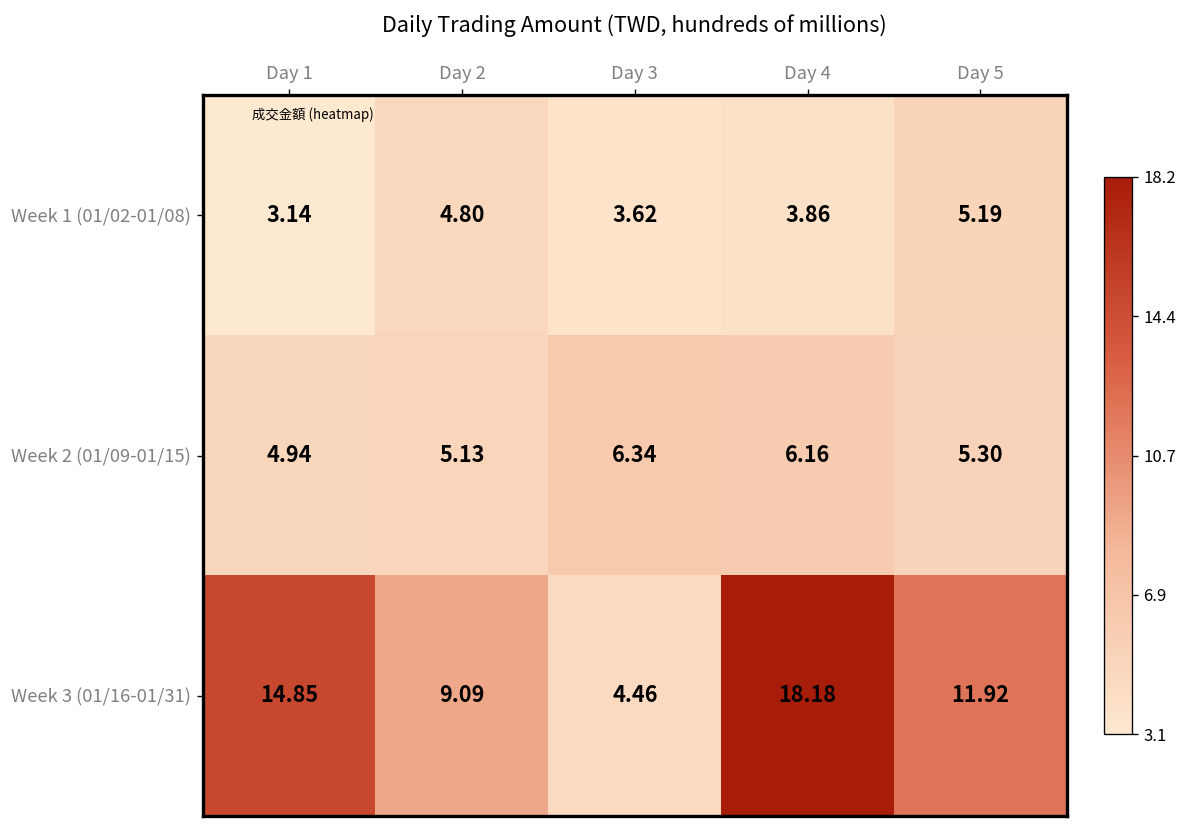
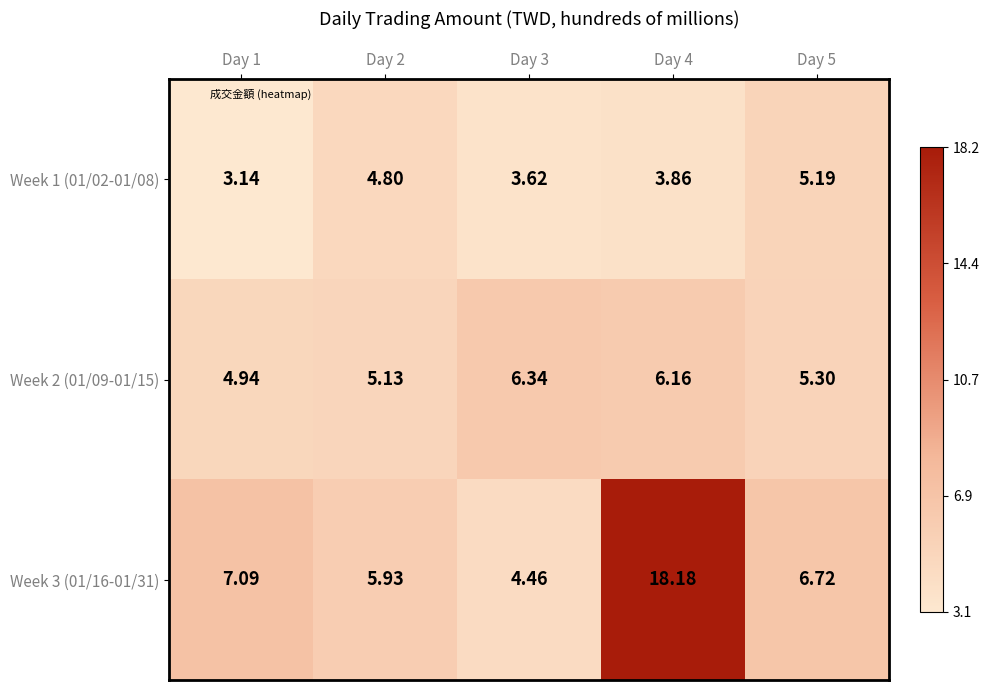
Week 3 (01/16-01/31), Day 1: 14.85 -> 7.09
Week 3 (01/16-01/31), Day 2: 9.09 -> 5.93
Week 3 (01/16-01/31), Day 5: 11.92 -> 6.72
